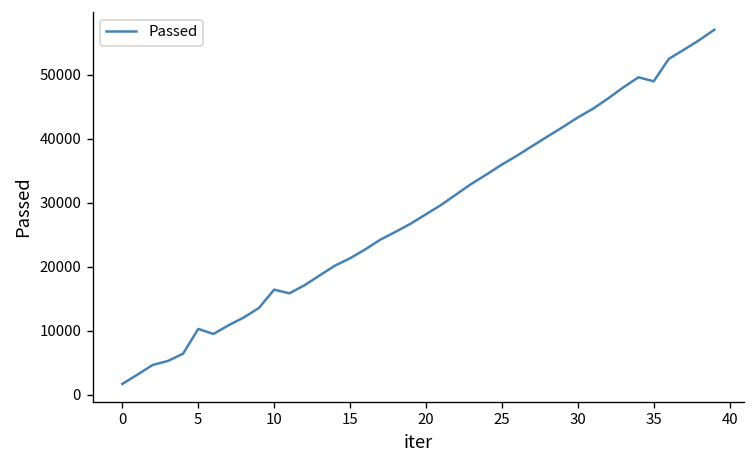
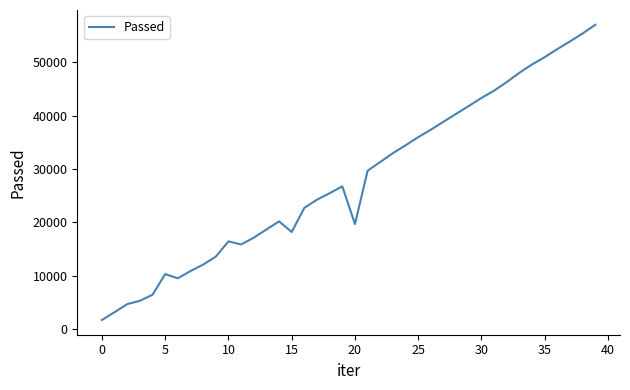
15: 21000 -> 18000
20: 28000 -> 20000
35: 49000 -> 51000
